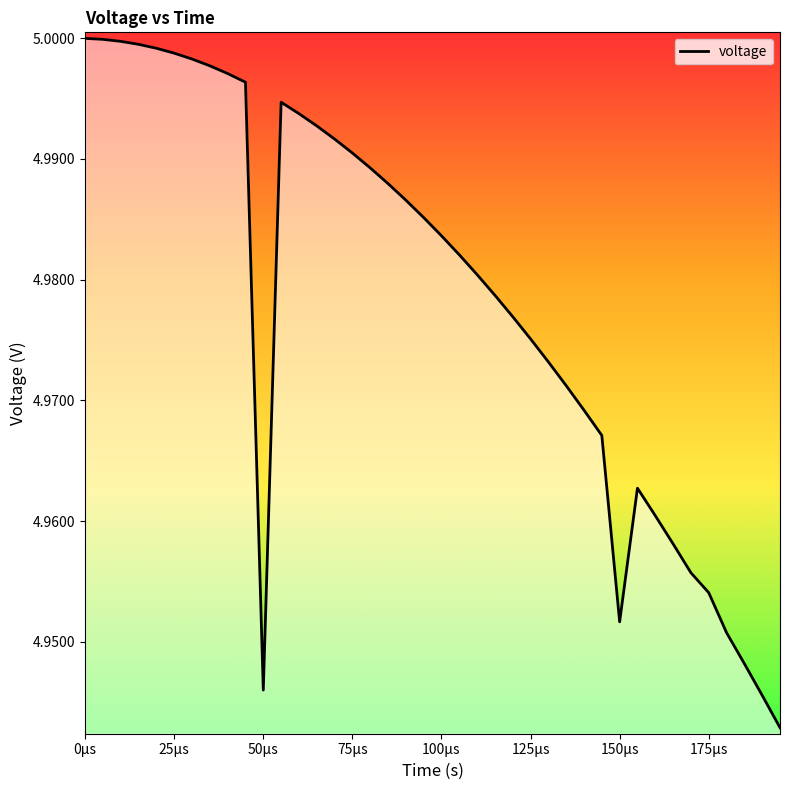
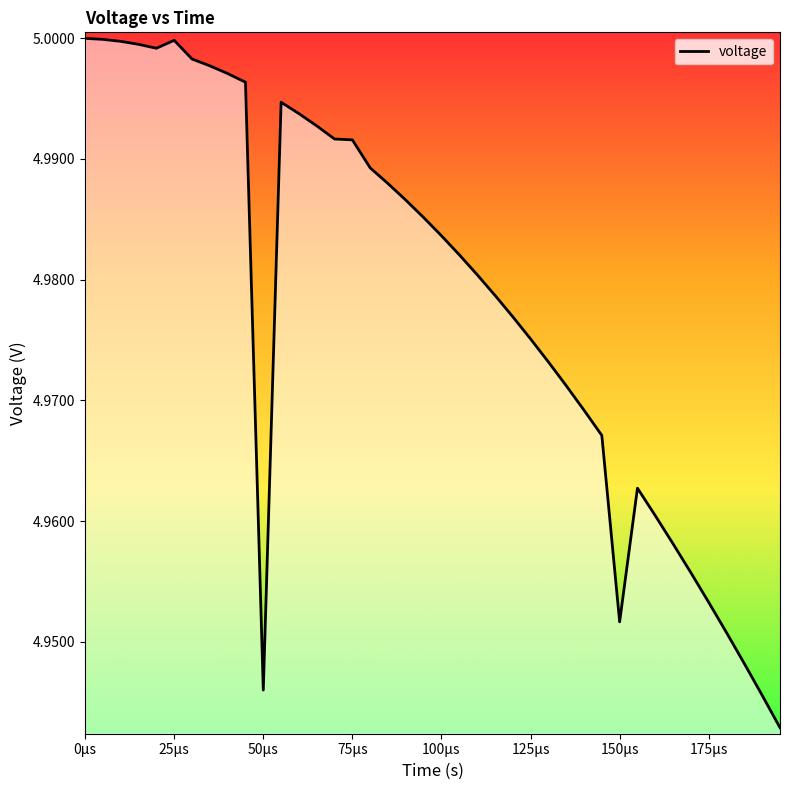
25µs: 4.9988 -> 4.9998
75µs: 4.9905 -> 4.9916
175µs: 4.9541 -> 4.9533
